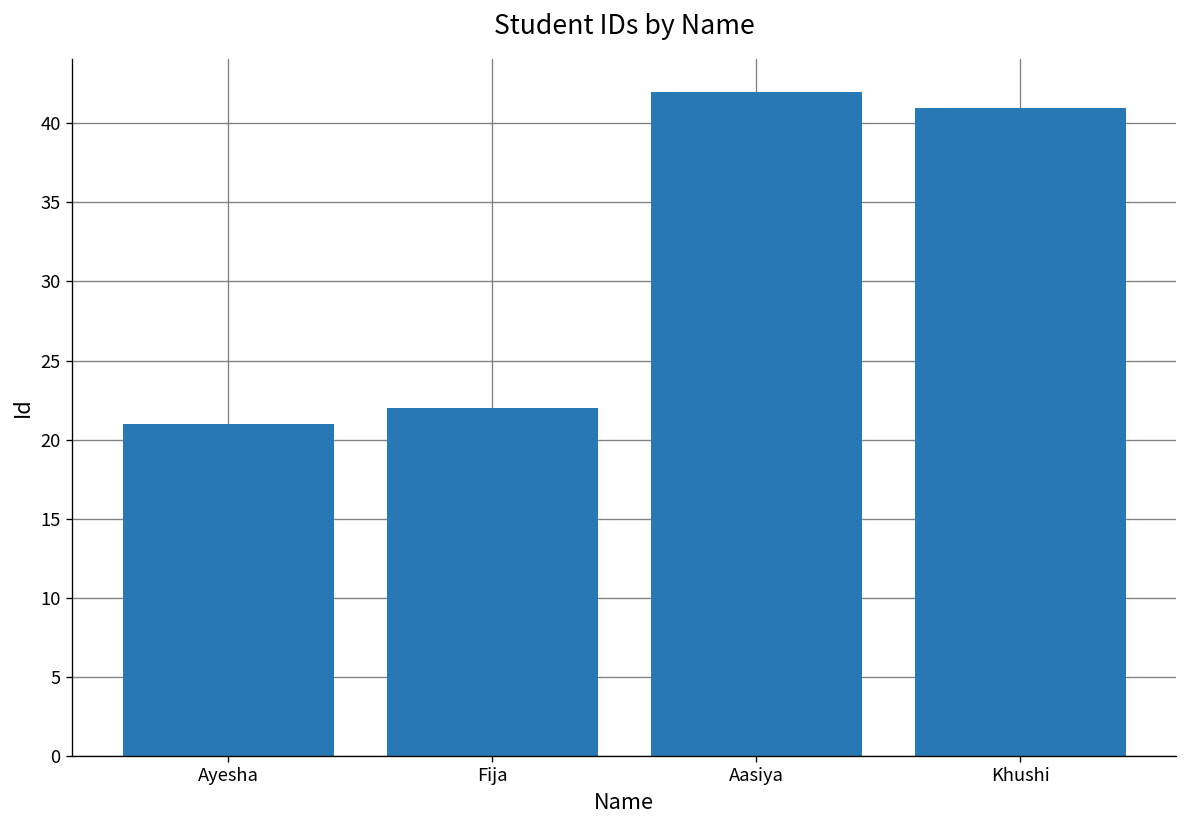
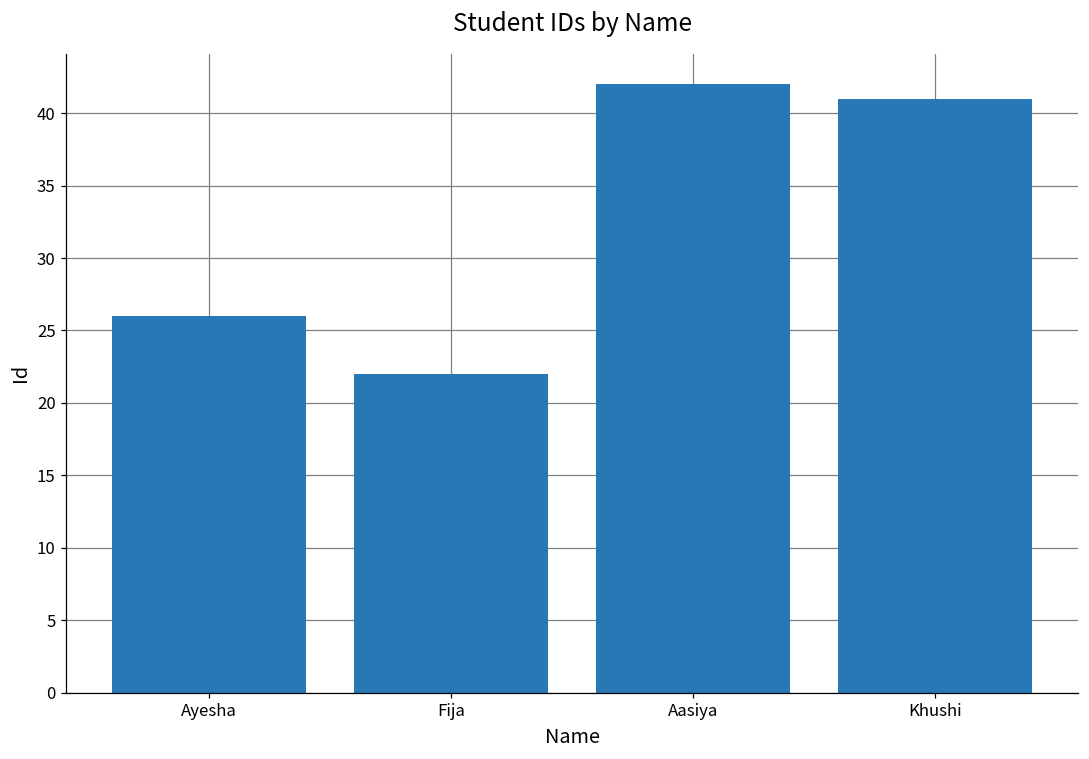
Ayesha: 21 -> 26
